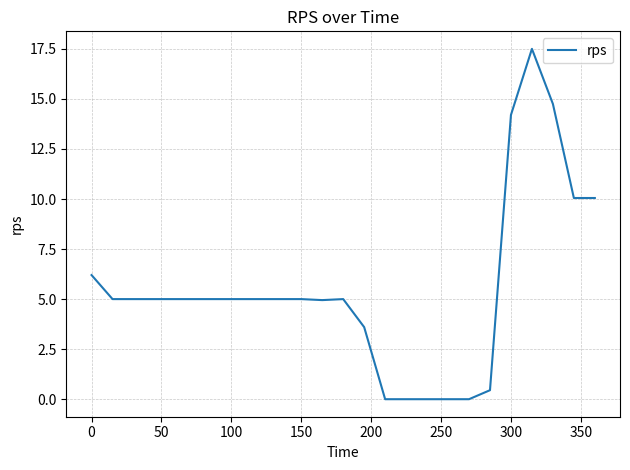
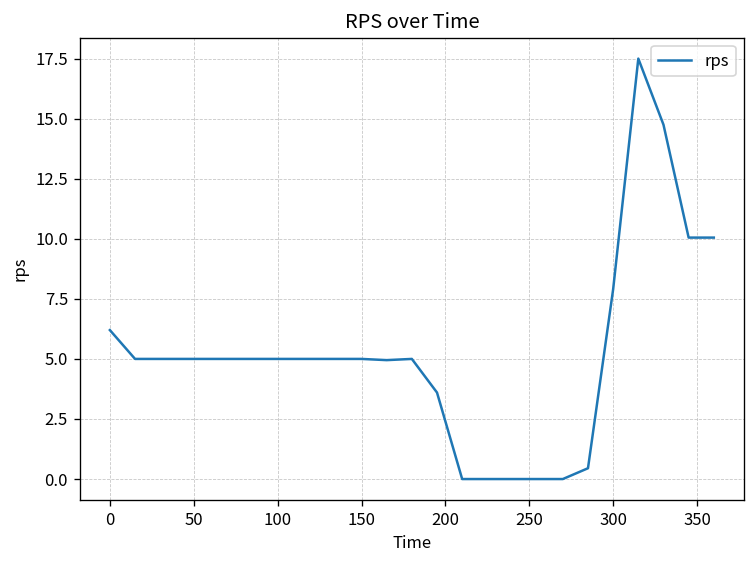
300: 14.2 -> 7.9
